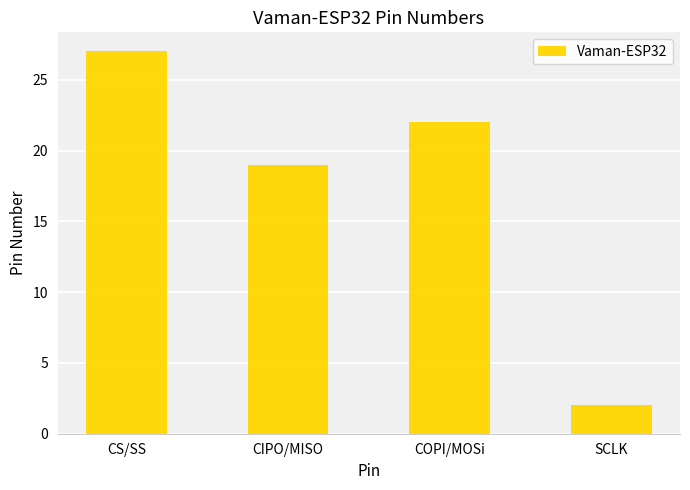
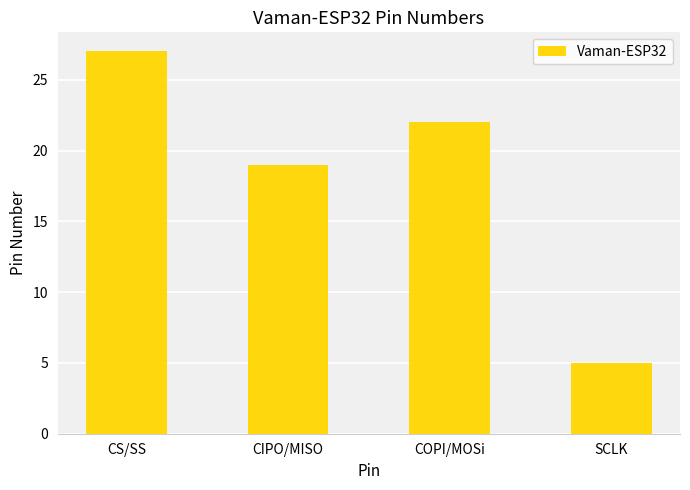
SCLK: 2 -> 5
